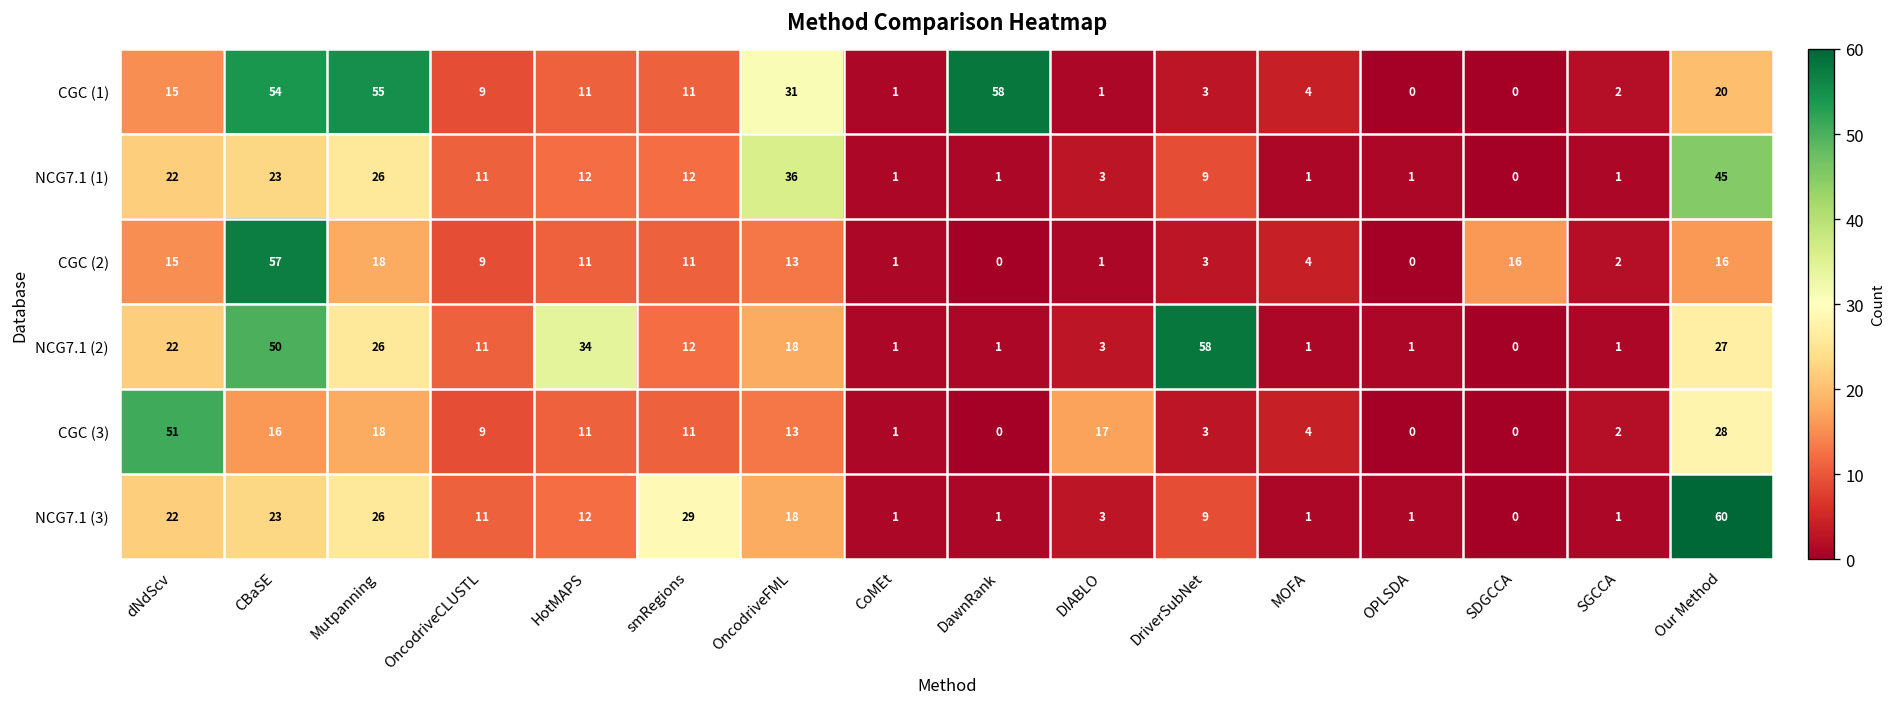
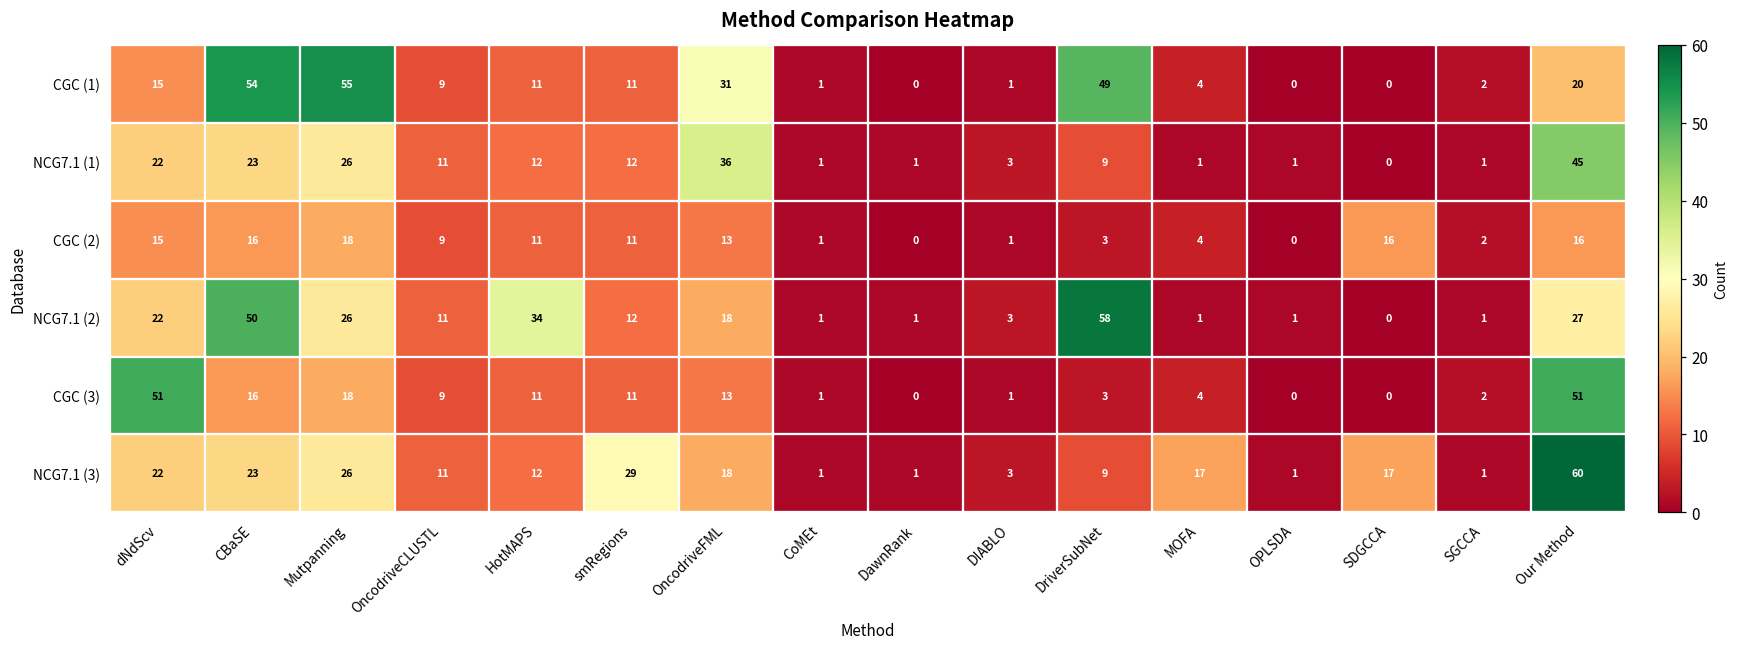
CGC (1), DawnRank: 58 -> 0
CGC (1), DriverSubNet: 3 -> 49
CGC (2), CBaSE: 57 -> 16
CGC (3), DIABLO: 17 -> 1
CGC (3), Our Method: 28 -> 51
NCG7.1 (3), MOFA: 1 -> 17
NCG7.1 (3), SDGCCA: 0 -> 17
